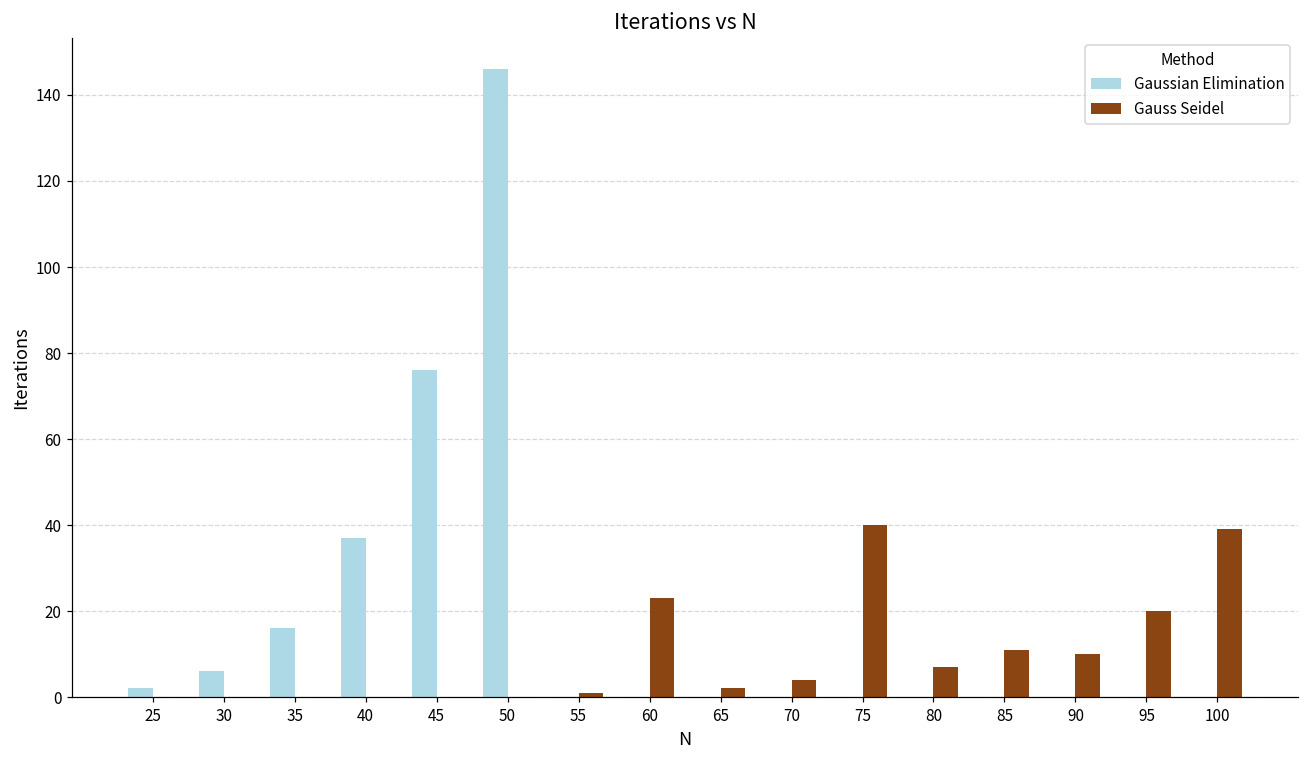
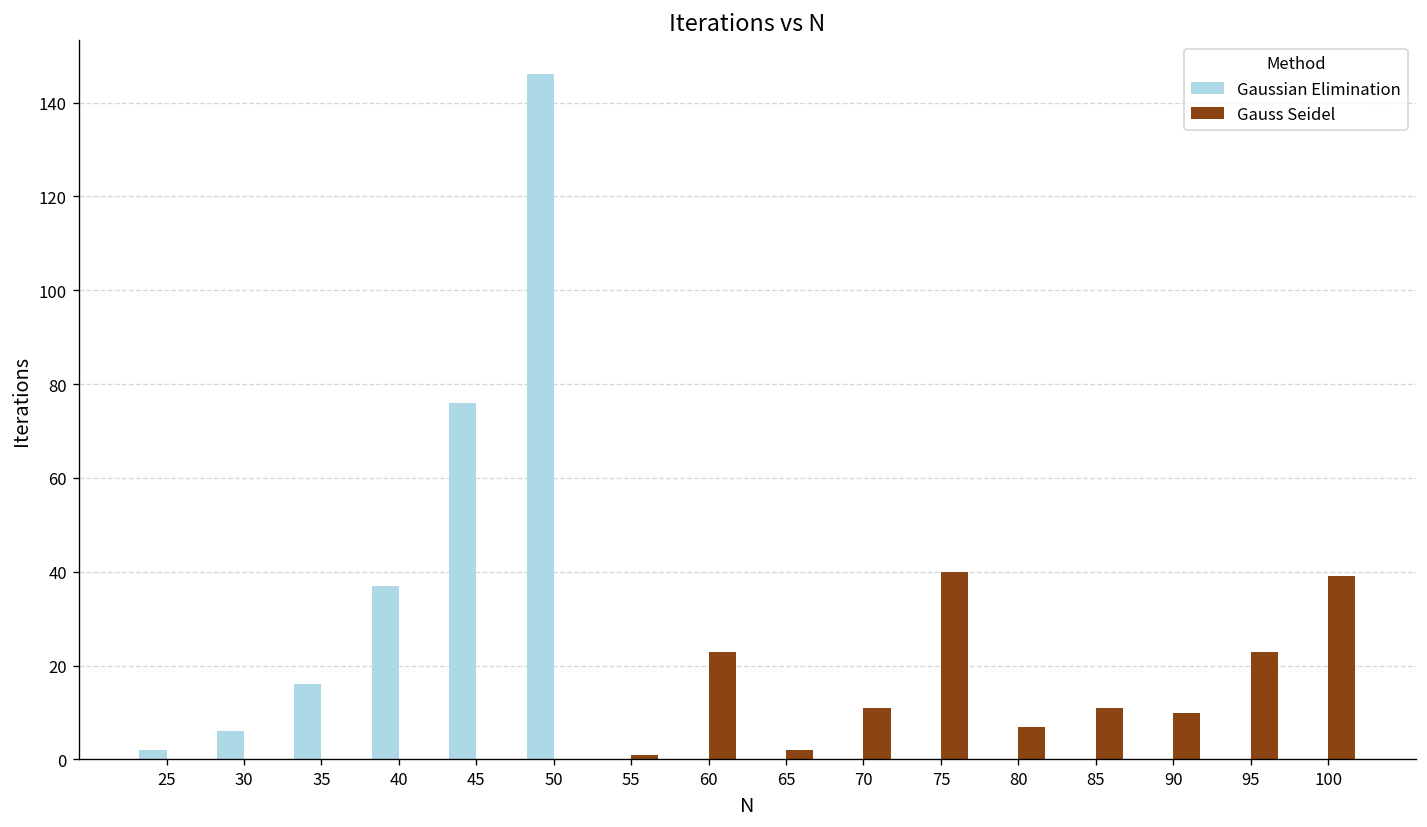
Gauss Seidel, 70: 4 -> 11
Gauss Seidel, 95: 20 -> 23
